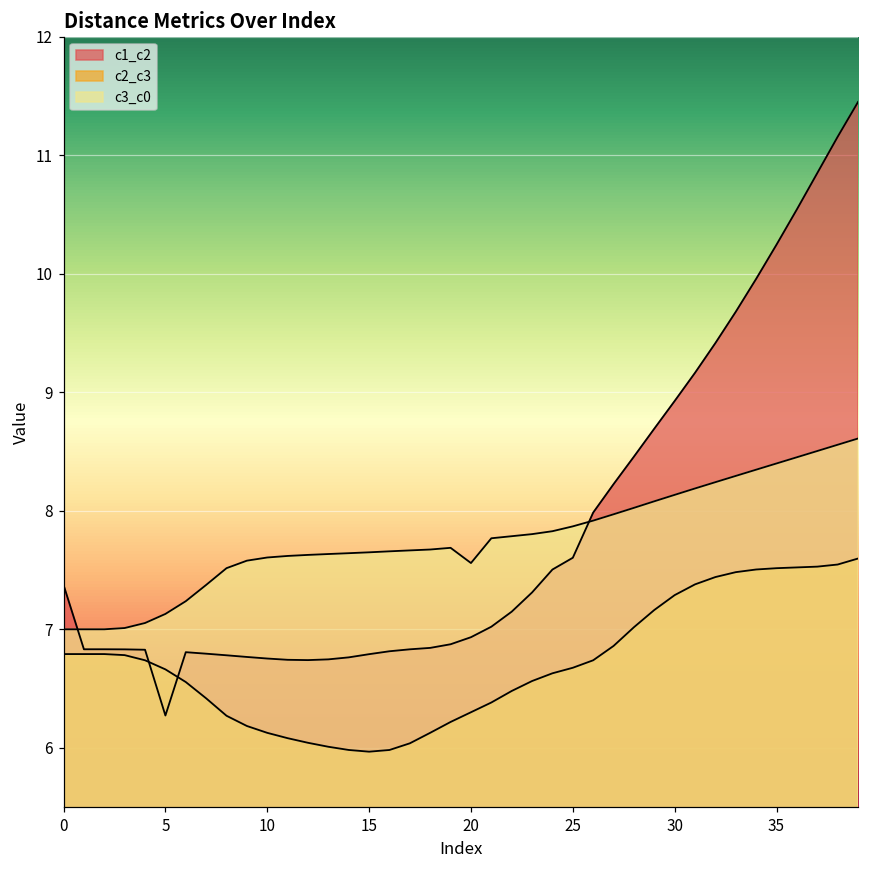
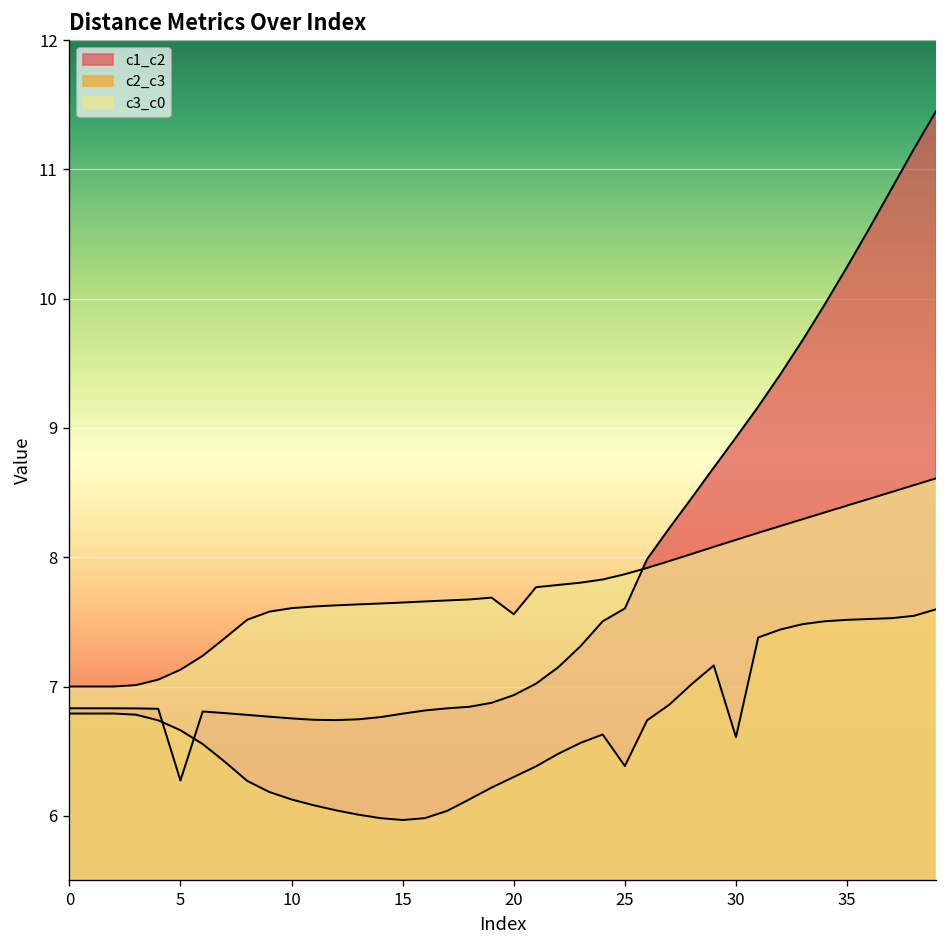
c1_c2, 0: 7.37 -> 6.83
c2_c3, 25: 6.68 -> 6.39
c2_c3, 30: 7.29 -> 6.61
